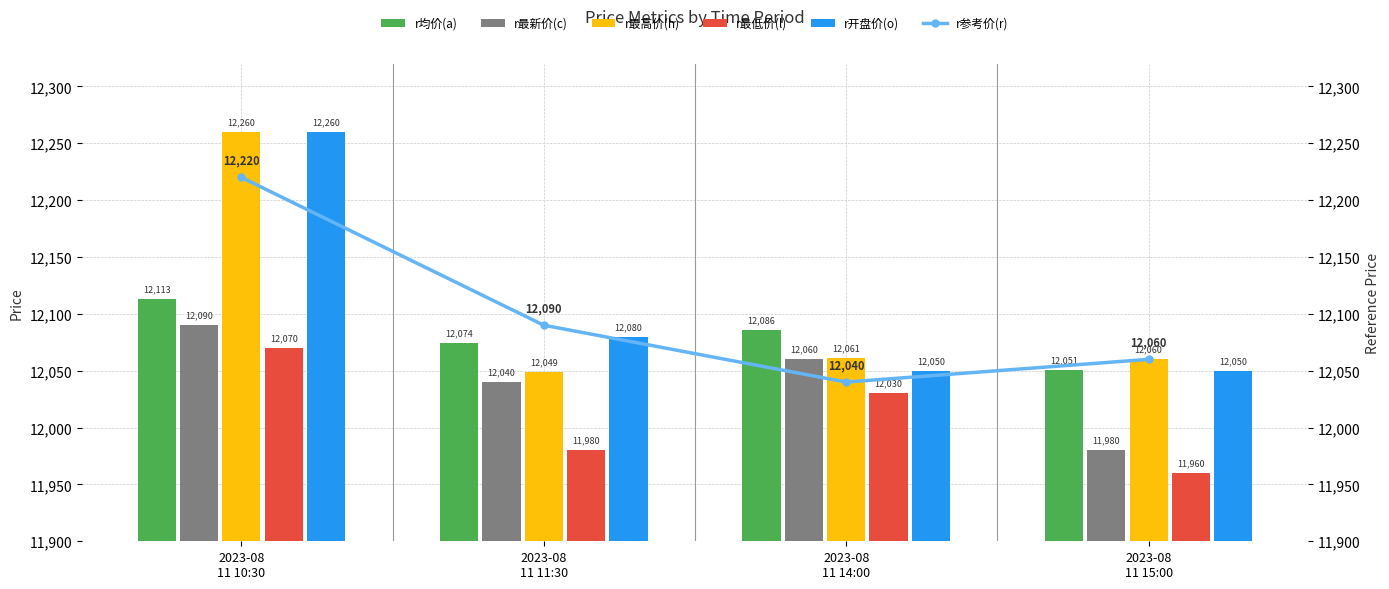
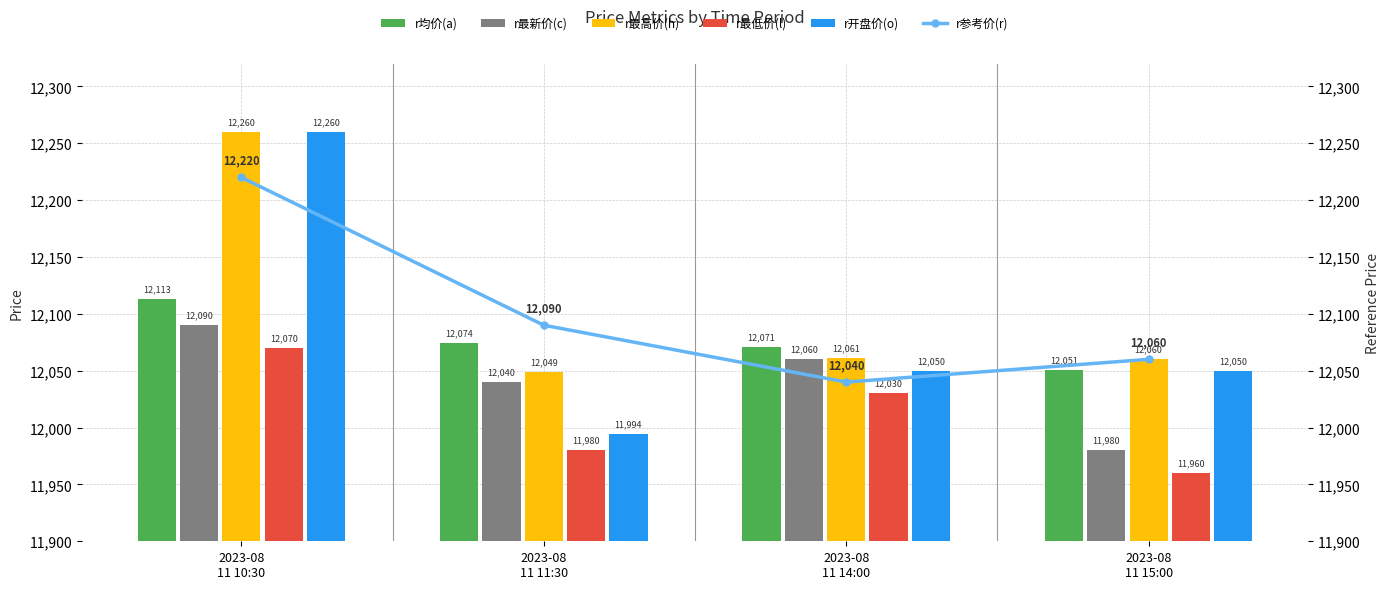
r开盘价(o), 2023-08 11 11:30: 12,080 -> 11,994
r均价(a), 2023-08 11 14:00: 12,086 -> 12,071
